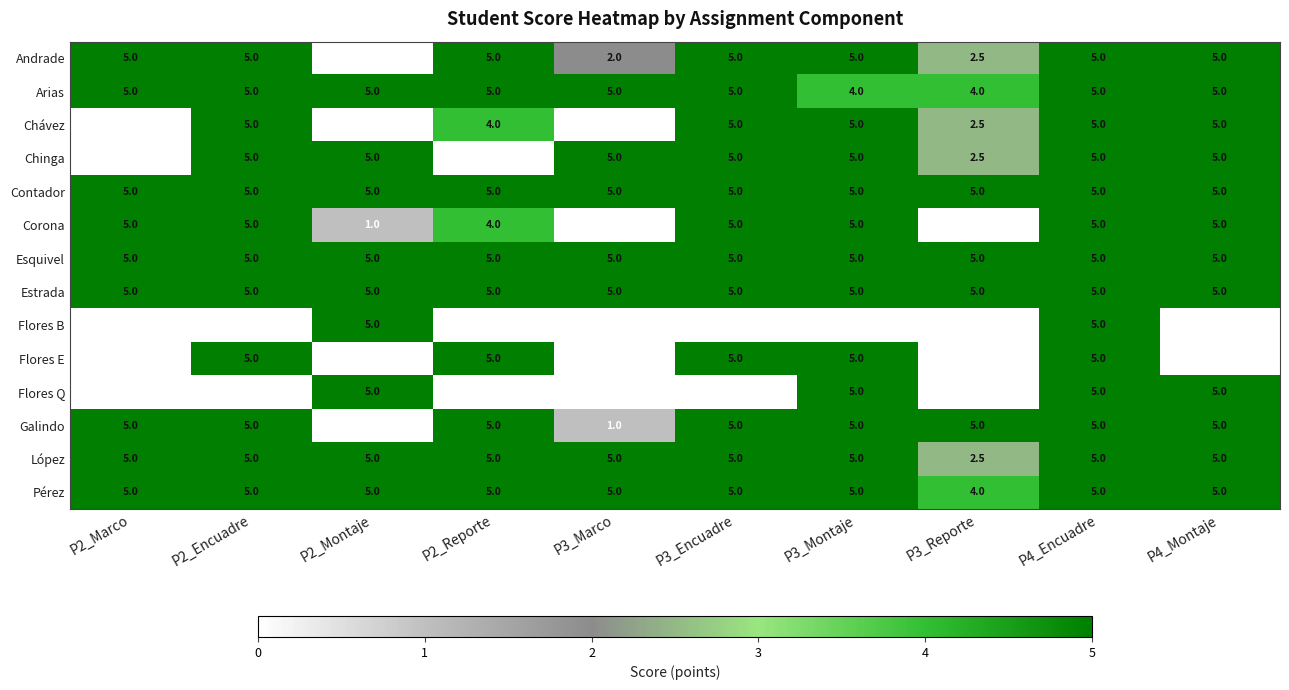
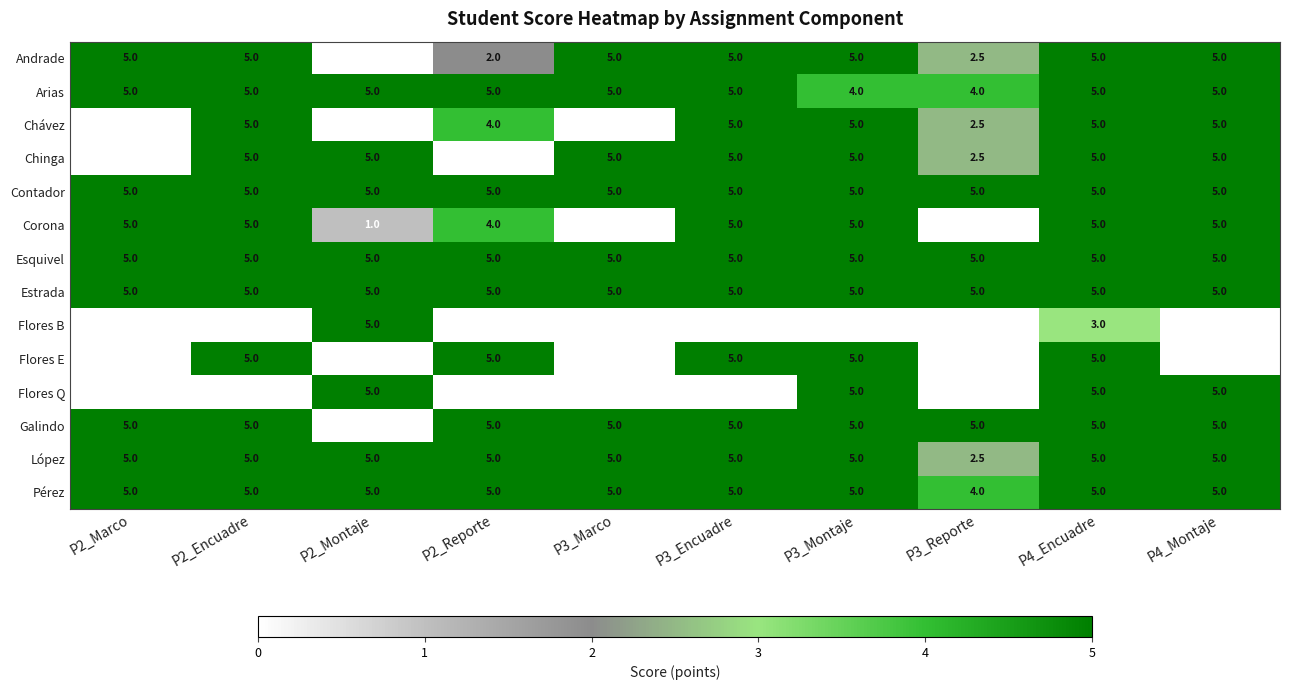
Andrade, P2_Reporte: 5.0 -> 2.0
Andrade, P3_Marco: 2.0 -> 5.0
Flores B, P4_Encuadre: 5.0 -> 3.0
Galindo, P3_Marco: 1.0 -> 5.0
